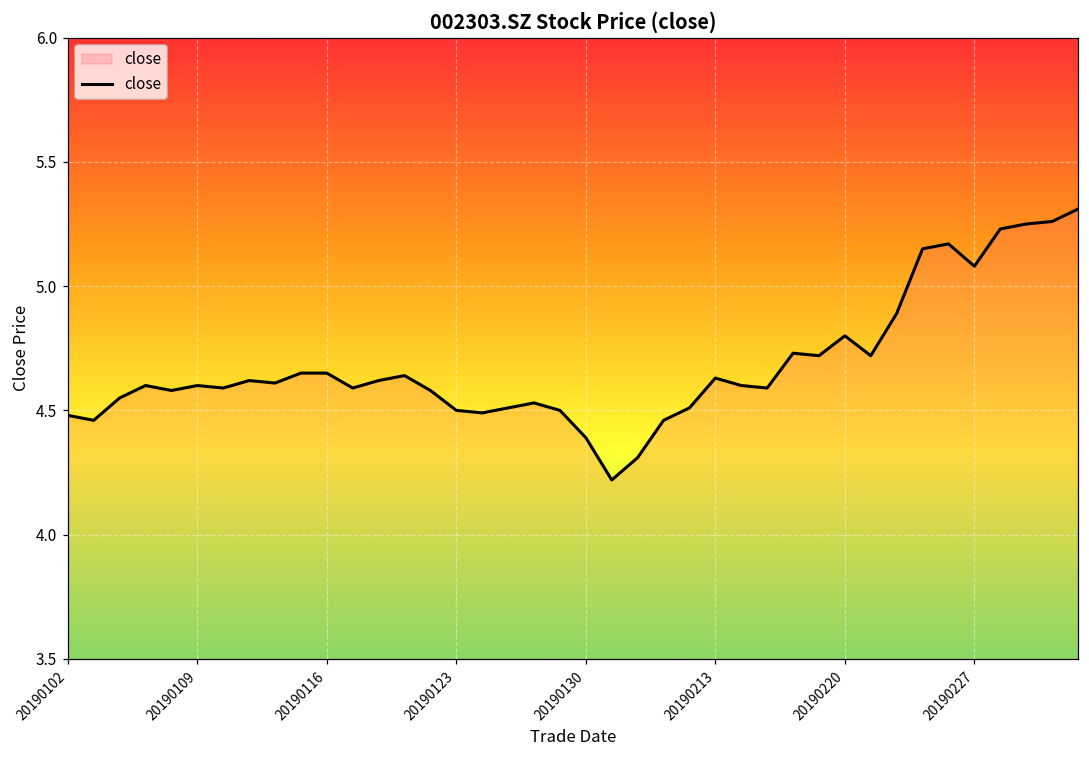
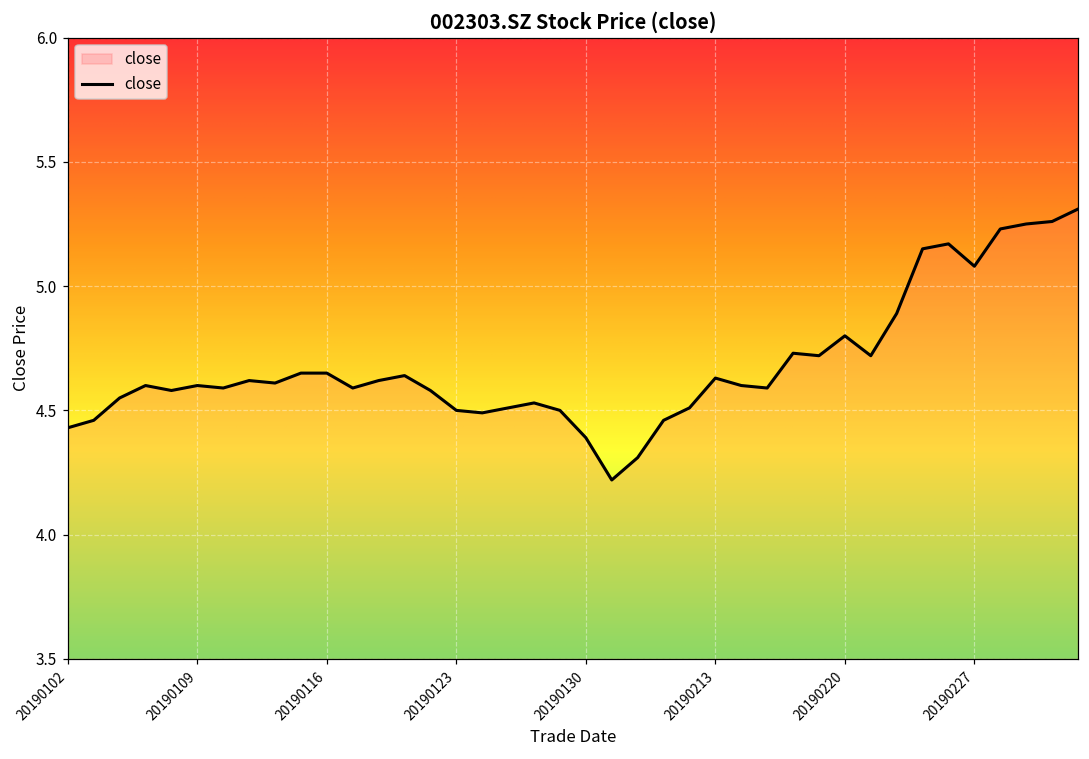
20190102: 4.48 -> 4.43
